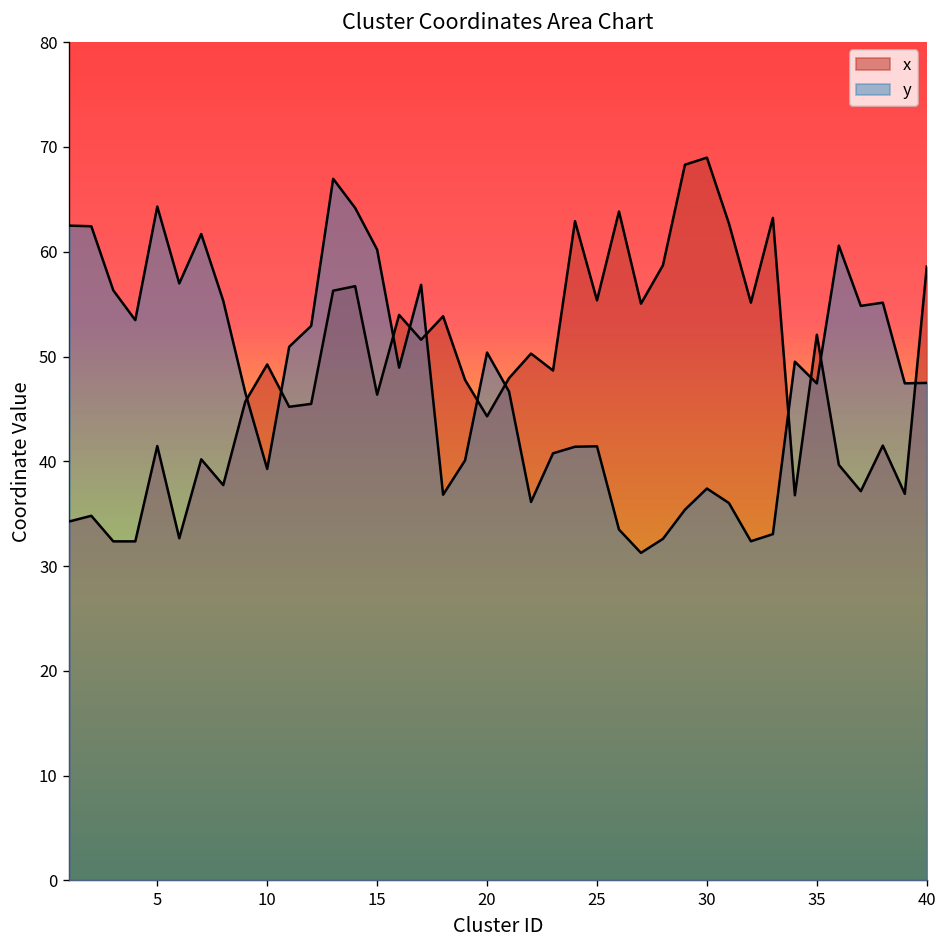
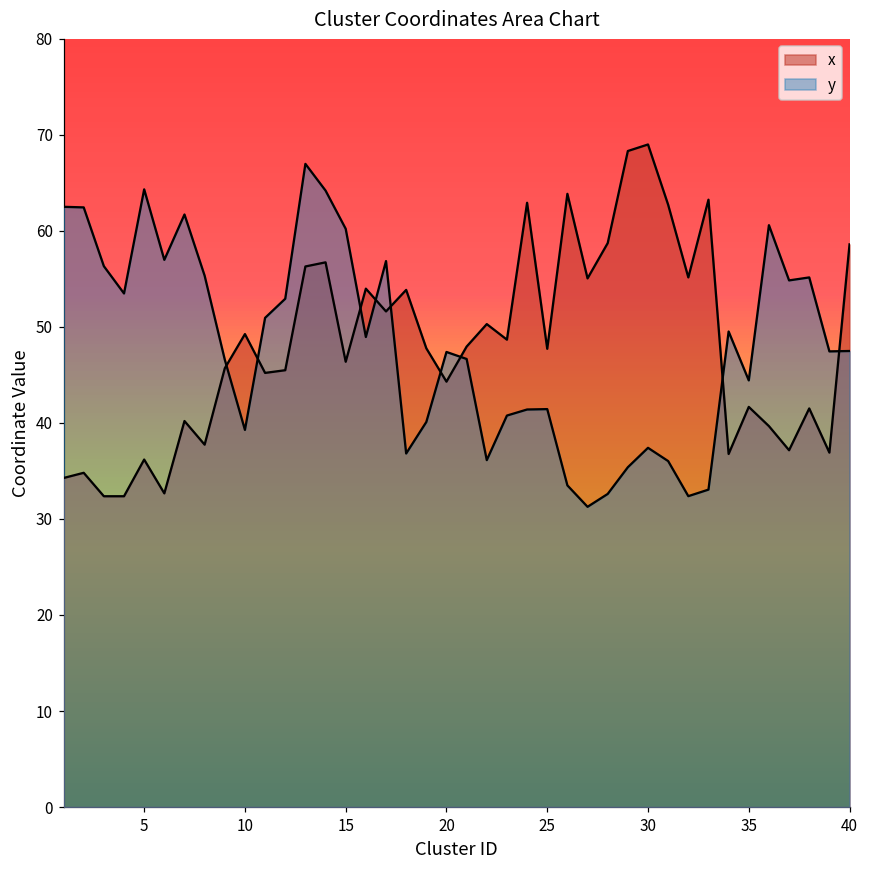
x, 5: 41 -> 36
y, 20: 50 -> 47
x, 25: 55 -> 48
x, 35: 52 -> 42
y, 35: 47 -> 44
